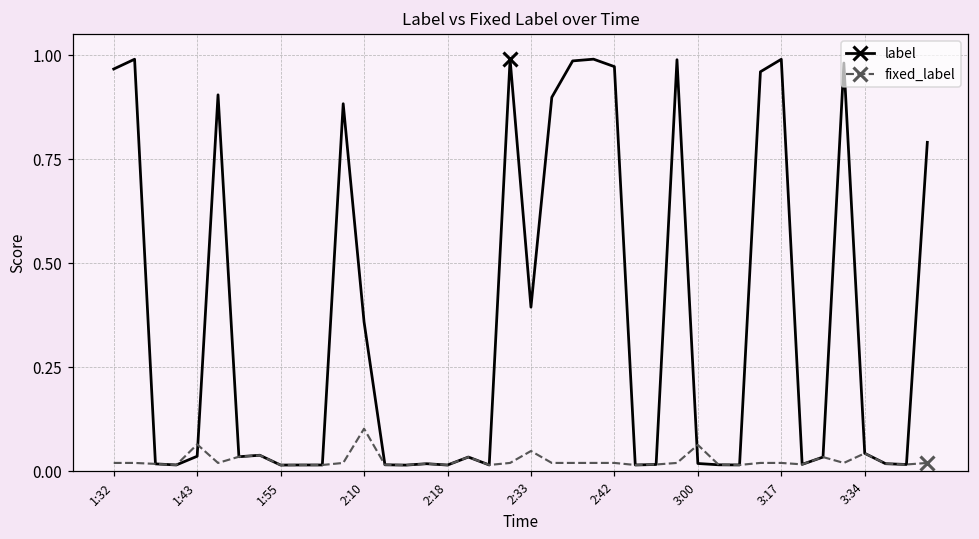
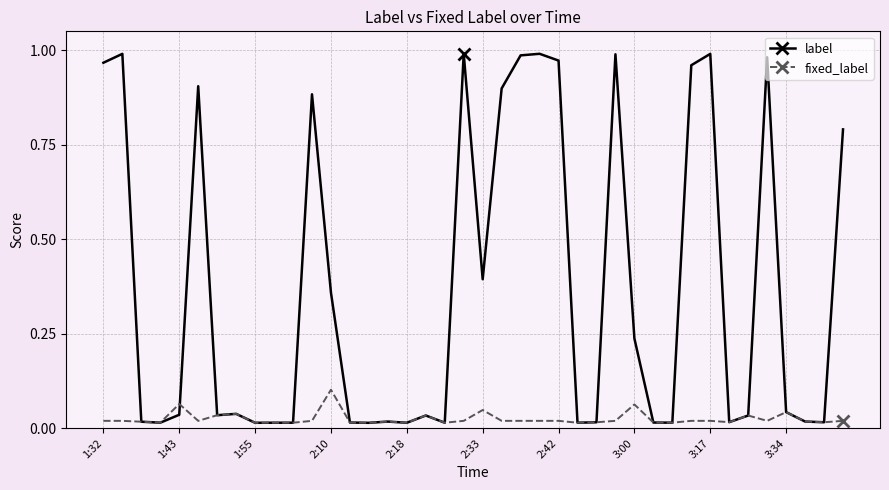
label, 3:00: 0.02 -> 0.24
